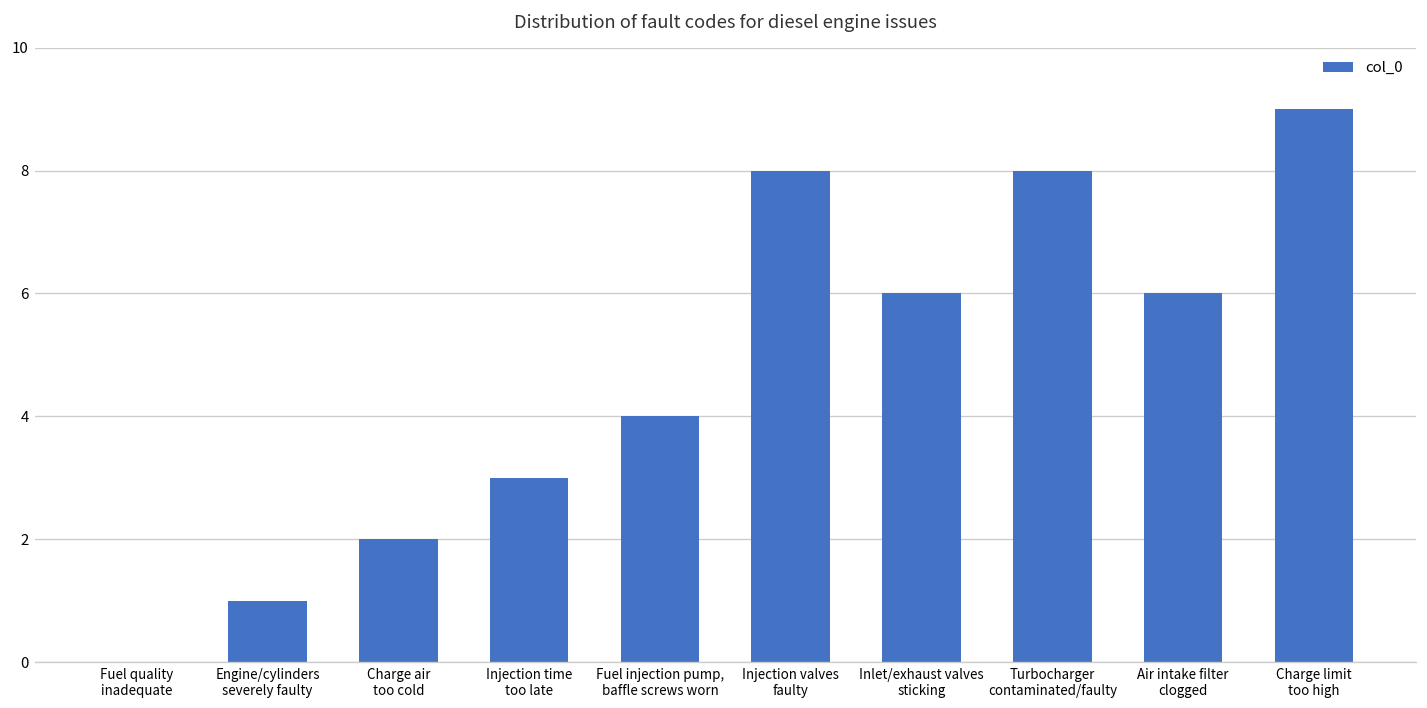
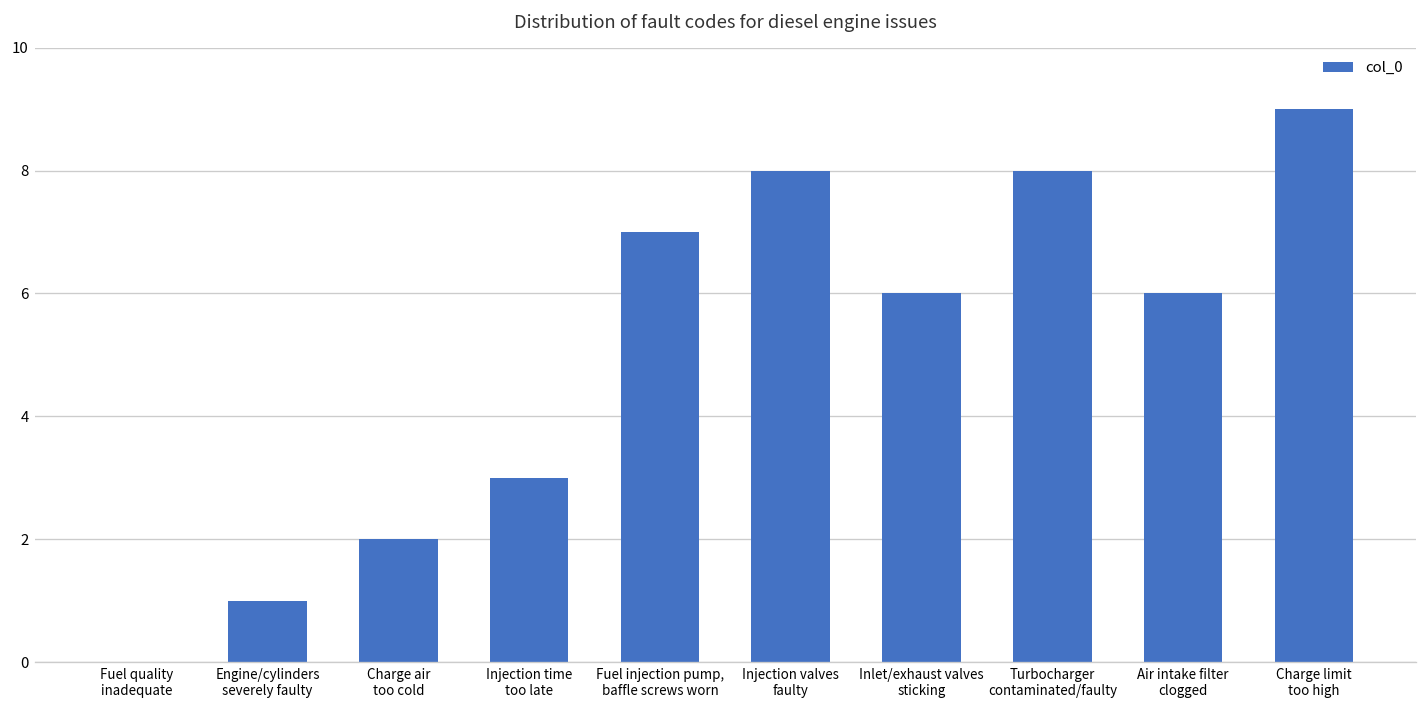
Fuel injection pump, baffle screws worn: 4 -> 7
